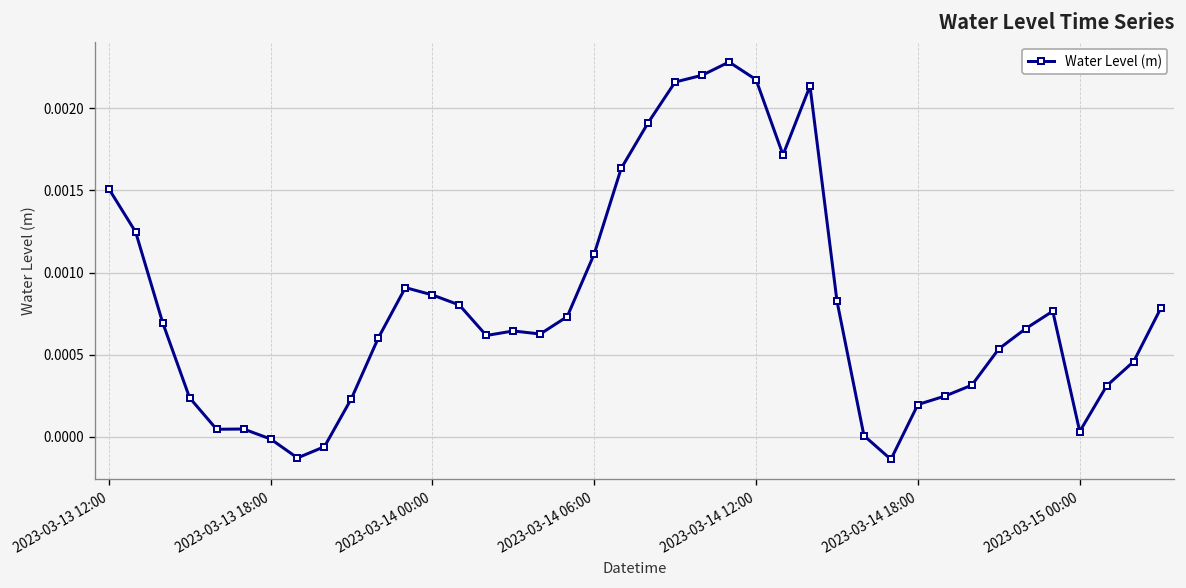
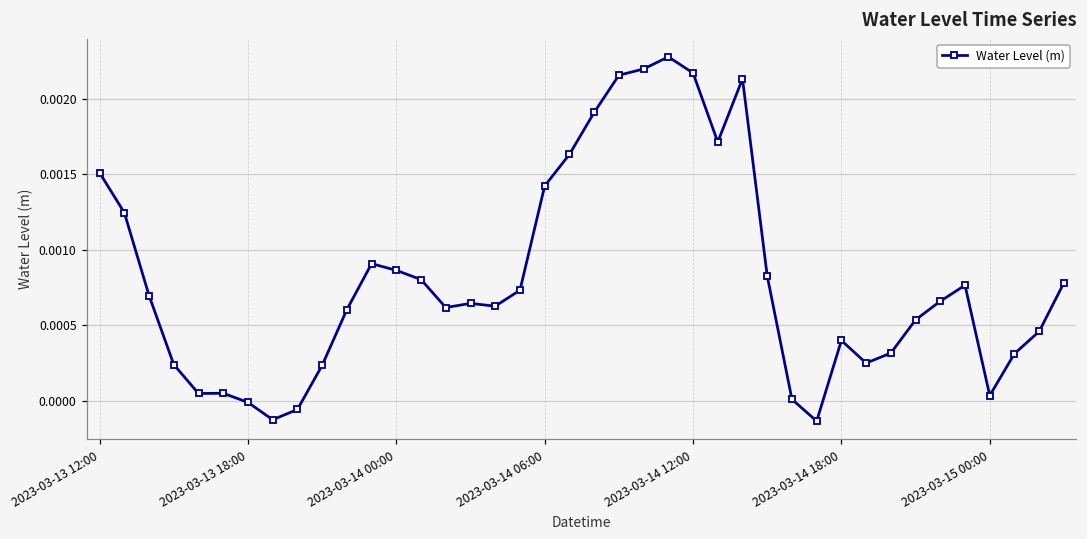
2023-03-14 06:00: 0.00111 -> 0.00142
2023-03-14 18:00: 0.00020 -> 0.00040
